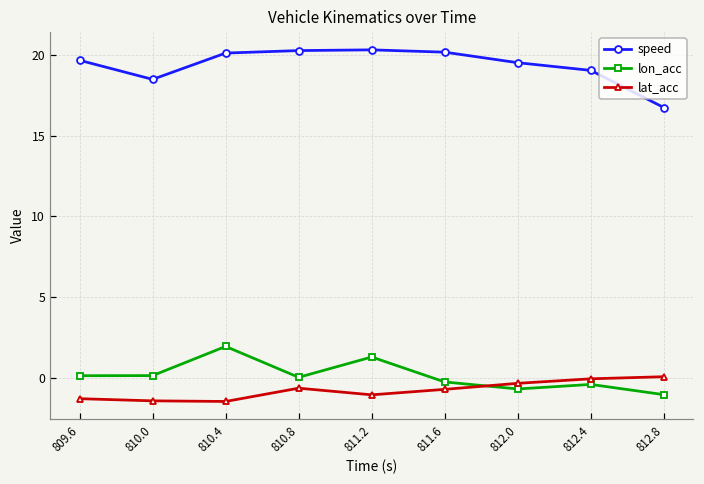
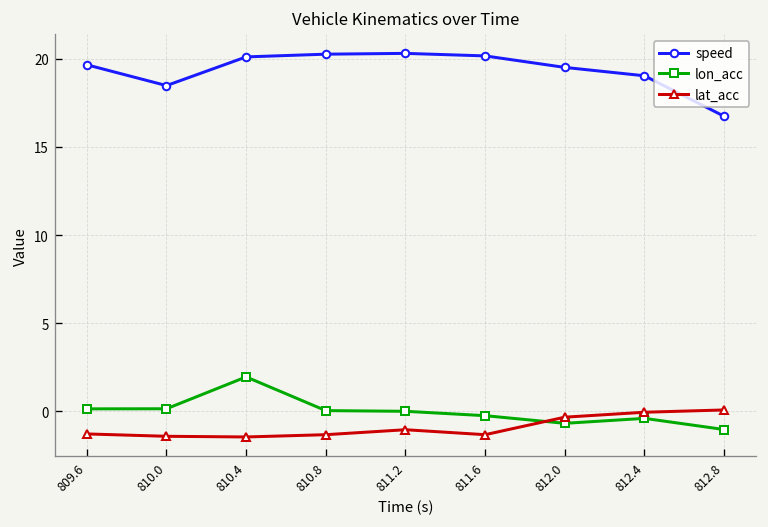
lat_acc, 810.8: -0.6 -> -1.3
lon_acc, 811.2: 1.3 -> 0.0
lat_acc, 811.6: -0.7 -> -1.3
